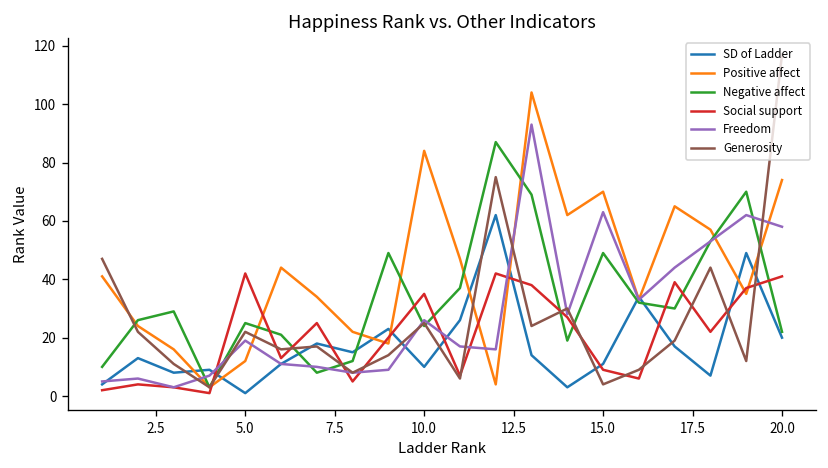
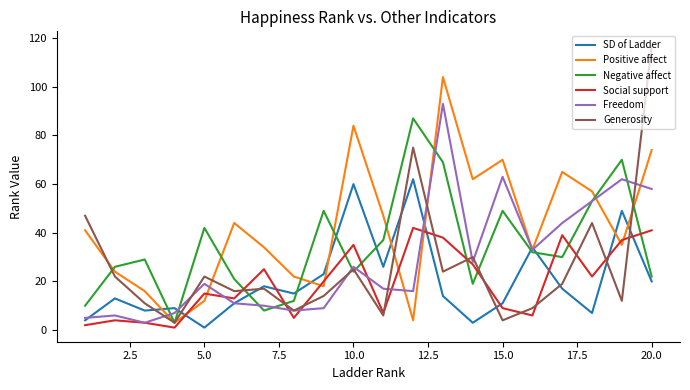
Negative affect, 5.0: 25 -> 42
Social support, 5.0: 42 -> 15
SD of Ladder, 10.0: 10 -> 60
